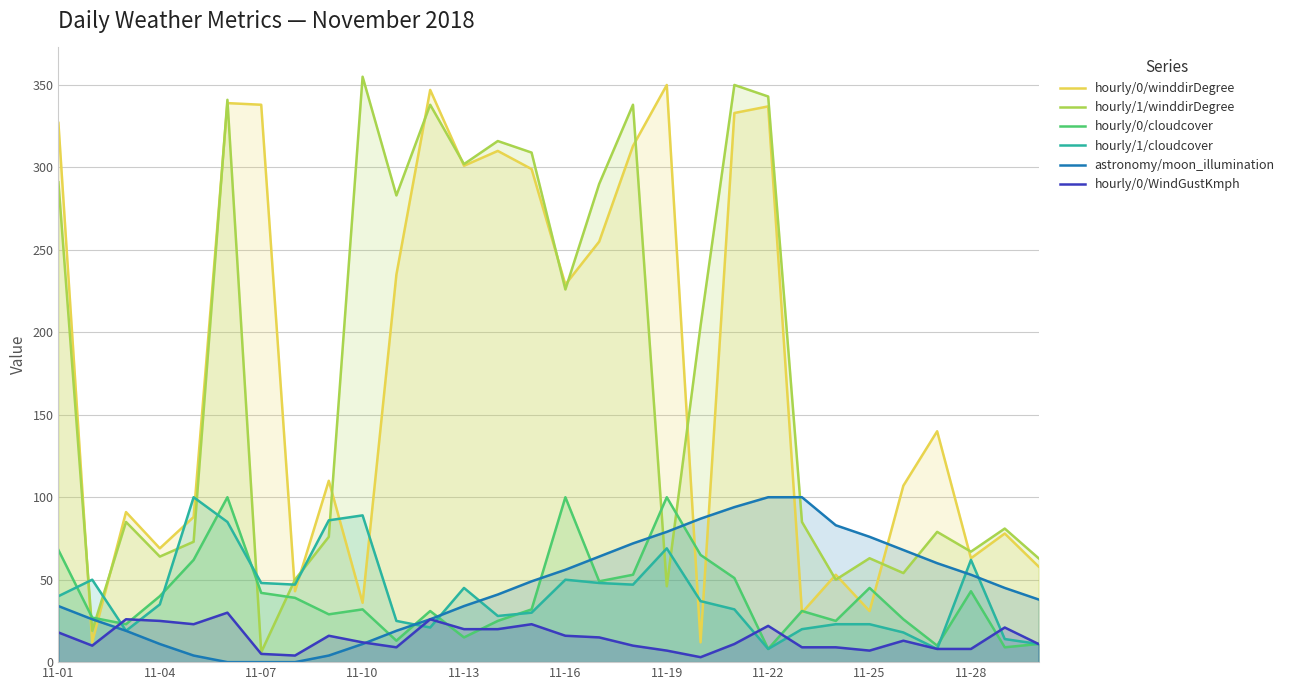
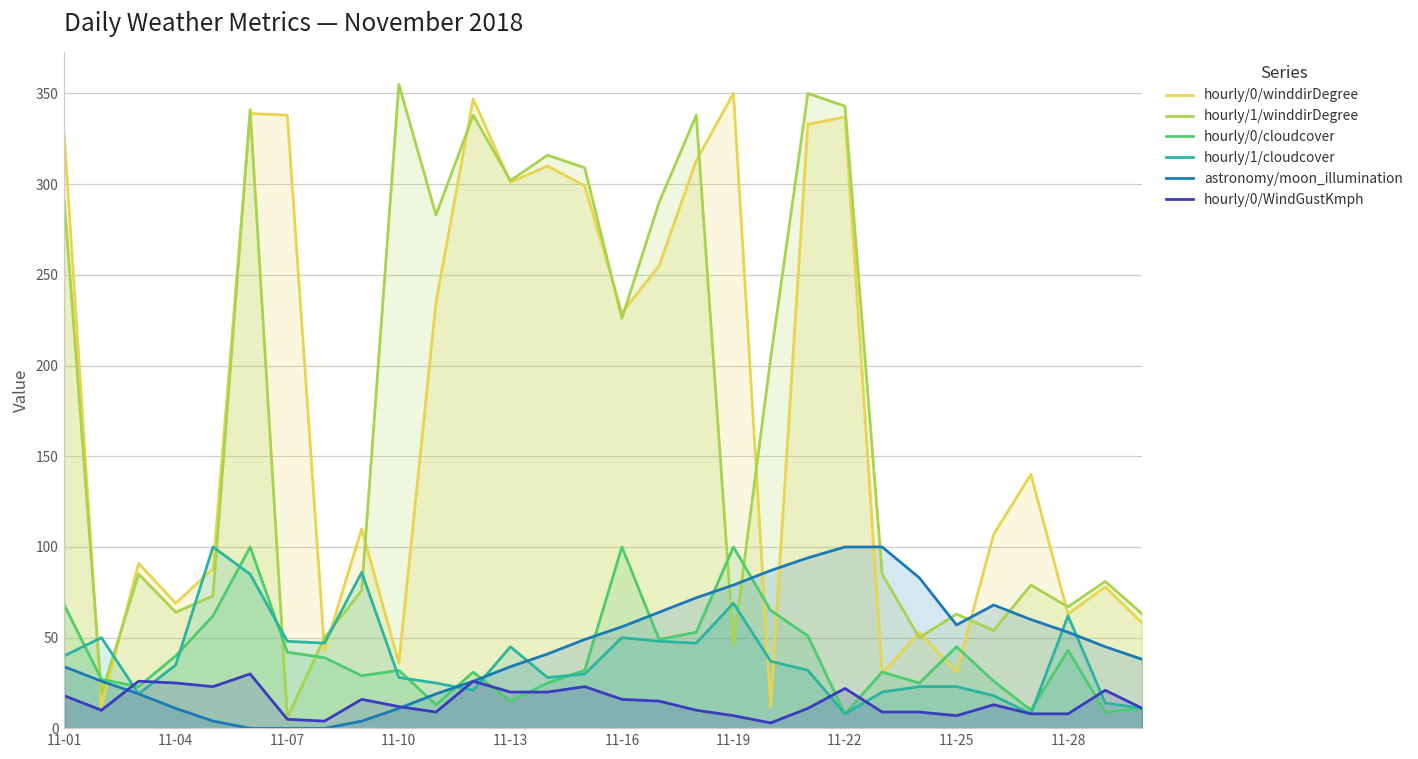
hourly/1/cloudcover, 11-10: 89 -> 28
astronomy/moon_illumination, 11-25: 76 -> 57
